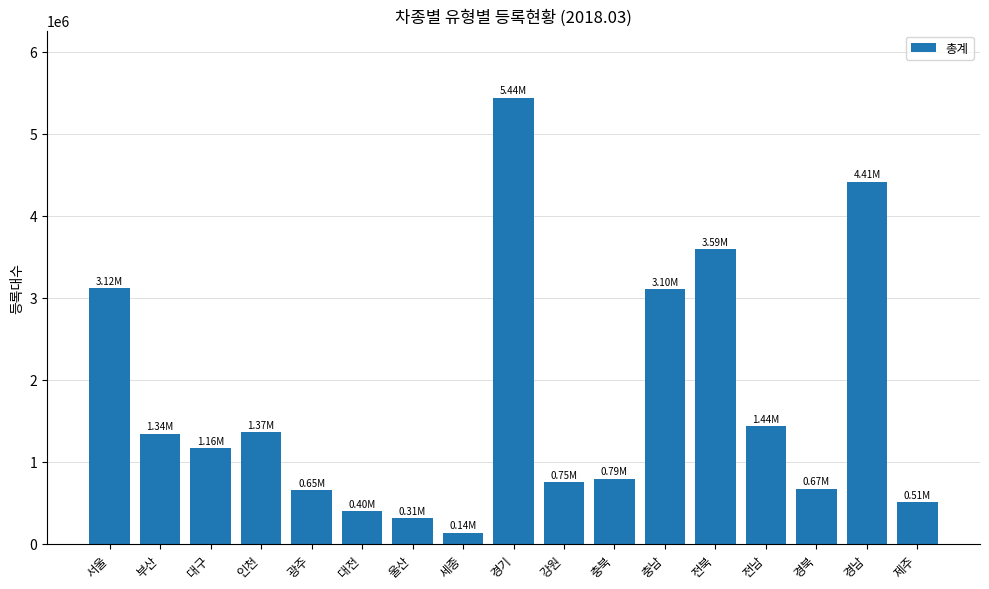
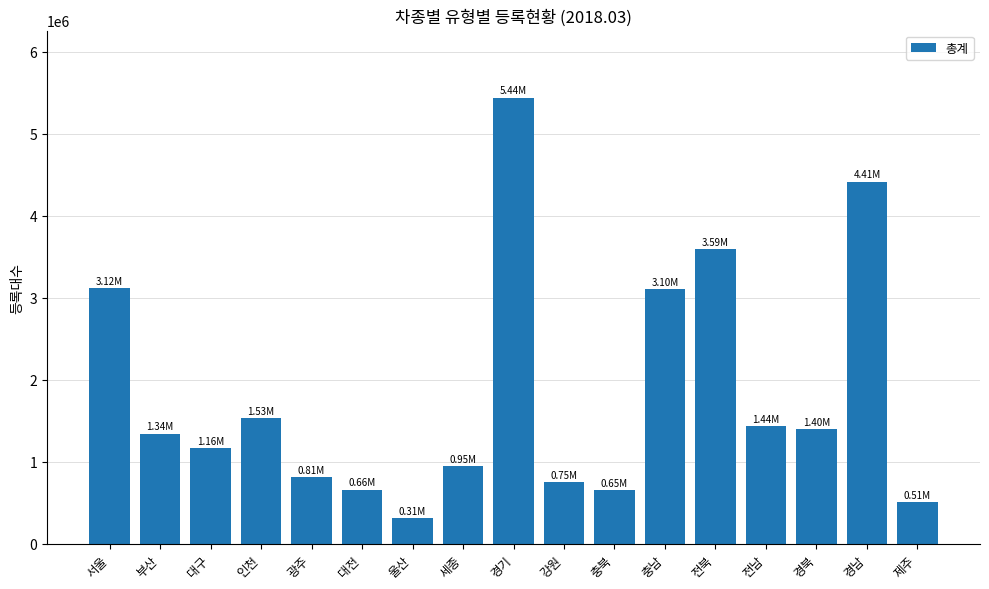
인천: 1.37M -> 1.53M
광주: 0.65M -> 0.81M
대전: 0.40M -> 0.66M
세종: 0.14M -> 0.95M
충북: 0.79M -> 0.65M
경북: 0.67M -> 1.40M
